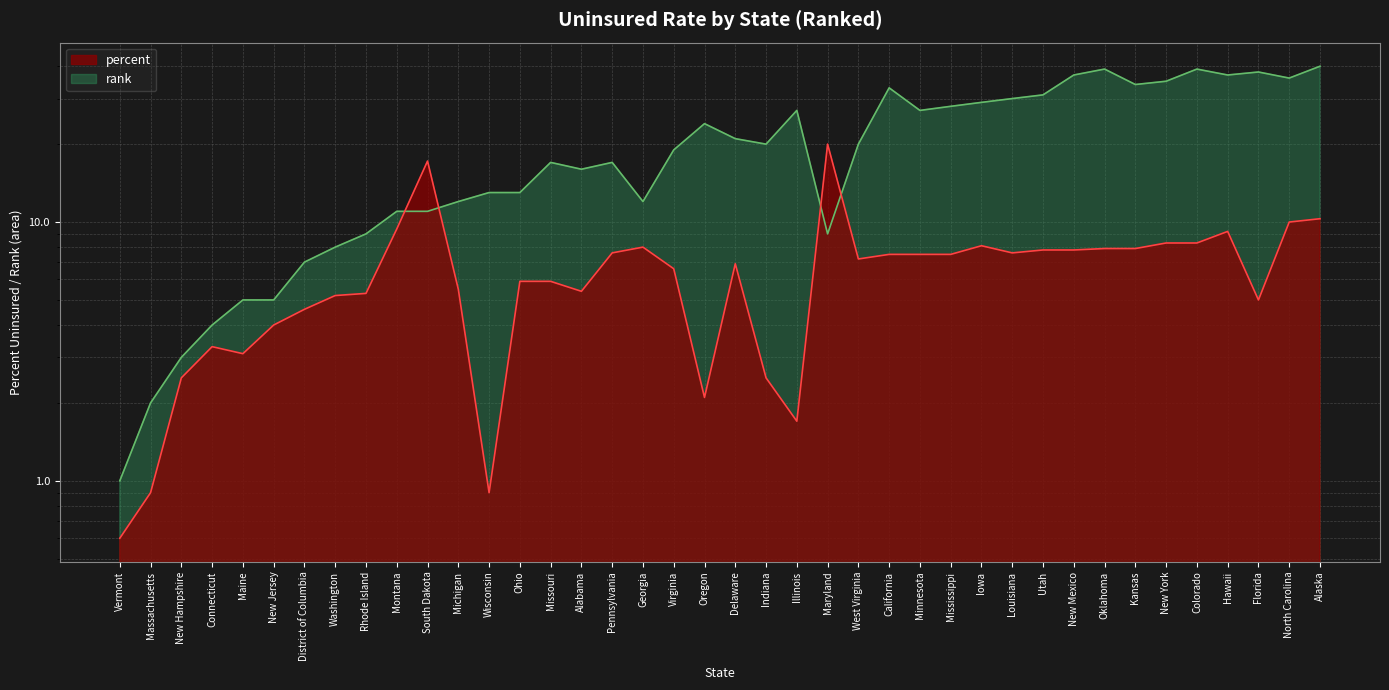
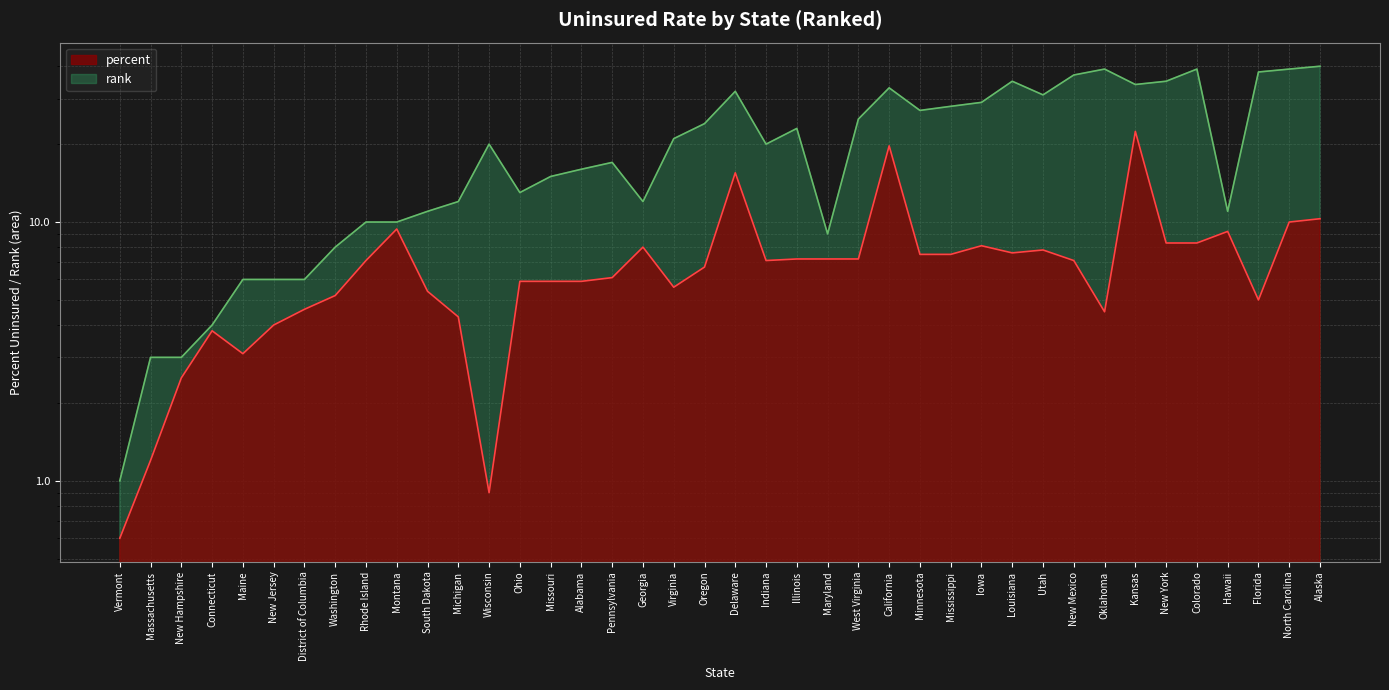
percent, Massachusetts: 0.9 -> 1.2
rank, Massachusetts: 2 -> 3
percent, Connecticut: 3.3 -> 3.8
rank, Maine: 5 -> 6
rank, New Jersey: 5 -> 6
rank, District of Columbia: 7 -> 6
percent, Rhode Island: 5.3 -> 7.1
rank, Rhode Island: 9 -> 10
rank, Montana: 11 -> 10
percent, South Dakota: 17 -> 5.4
percent, Michigan: 5.5 -> 4.3
rank, Wisconsin: 13 -> 20
rank, Missouri: 17 -> 15
percent, Alabama: 5.4 -> 5.9
percent, Pennsylvania: 7.6 -> 6.1
percent, Virginia: 6.6 -> 5.6
rank, Virginia: 19 -> 21
percent, Oregon: 2.1 -> 6.7
percent, Delaware: 6.9 -> 16
rank, Delaware: 21 -> 32
percent, Indiana: 2.5 -> 7.1
percent, Illinois: 1.7 -> 7.2
rank, Illinois: 27 -> 23
percent, Maryland: 20 -> 7.2
rank, West Virginia: 20 -> 25
percent, California: 7.5 -> 20
rank, Louisiana: 30 -> 35
percent, New Mexico: 7.8 -> 7.1
percent, Oklahoma: 7.9 -> 4.5
percent, Kansas: 7.9 -> 22
rank, Hawaii: 37 -> 11
rank, North Carolina: 36 -> 39
